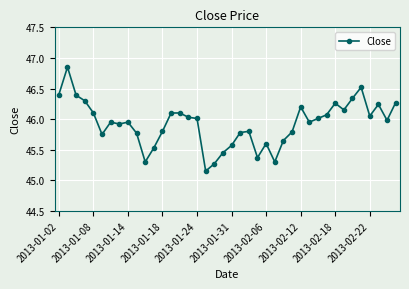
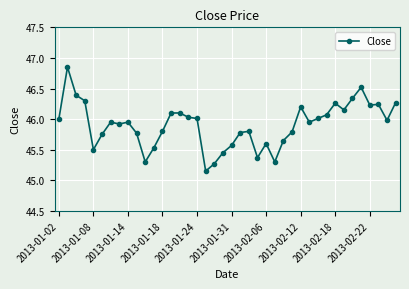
2013-01-02: 46.4 -> 46.0
2013-01-08: 46.1 -> 45.5
2013-02-22: 46.1 -> 46.2
